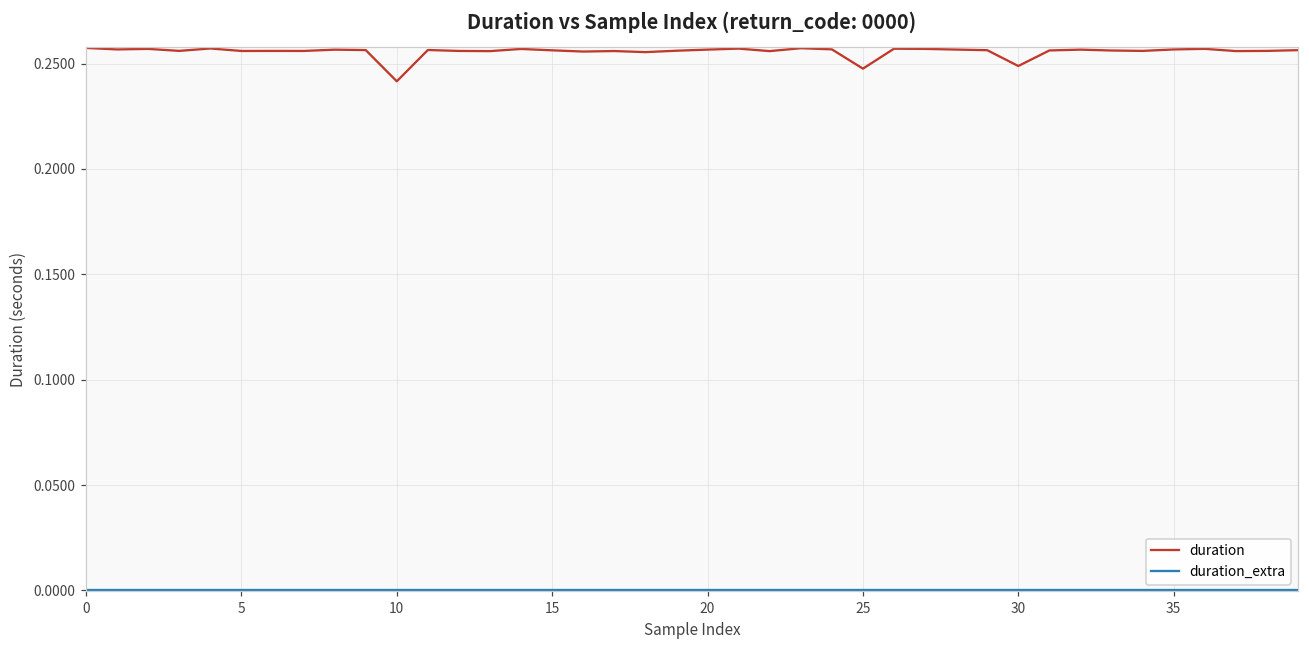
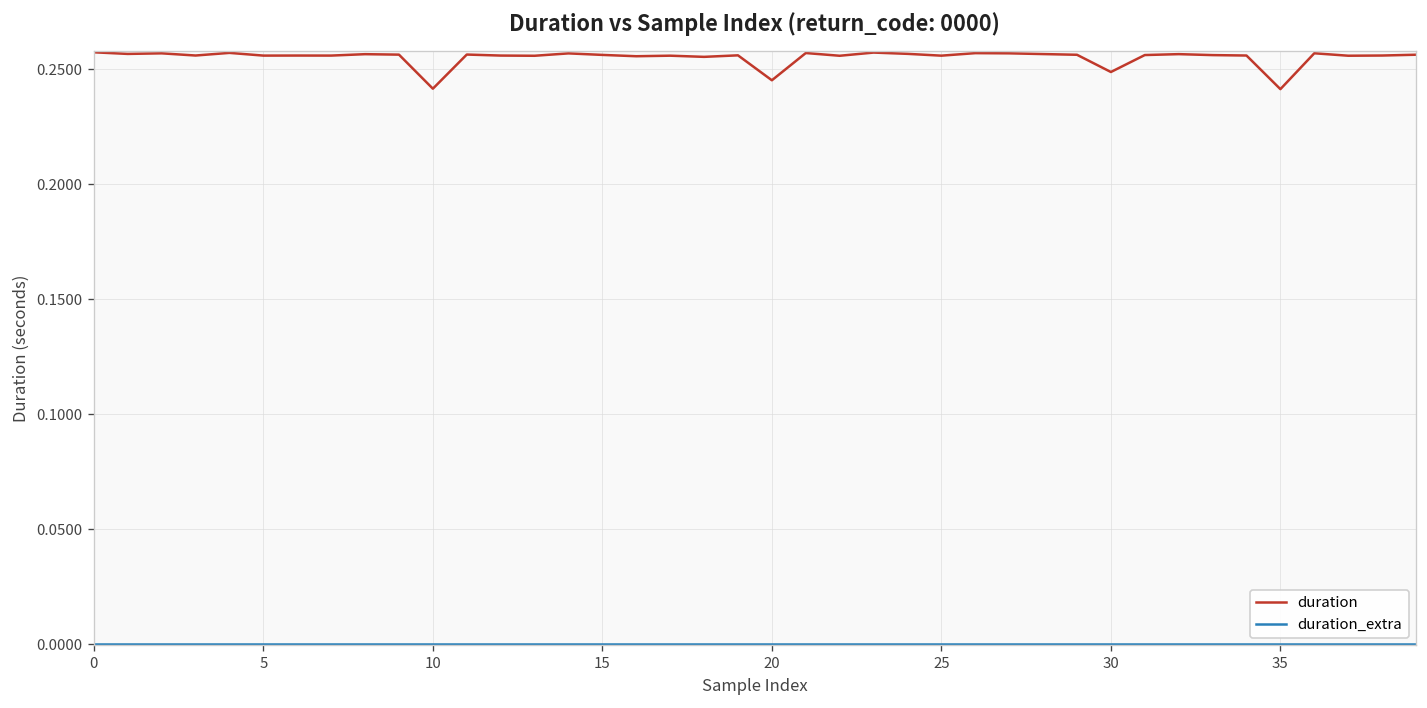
duration, 20: 0.257 -> 0.245
duration, 25: 0.248 -> 0.256
duration, 35: 0.257 -> 0.241
